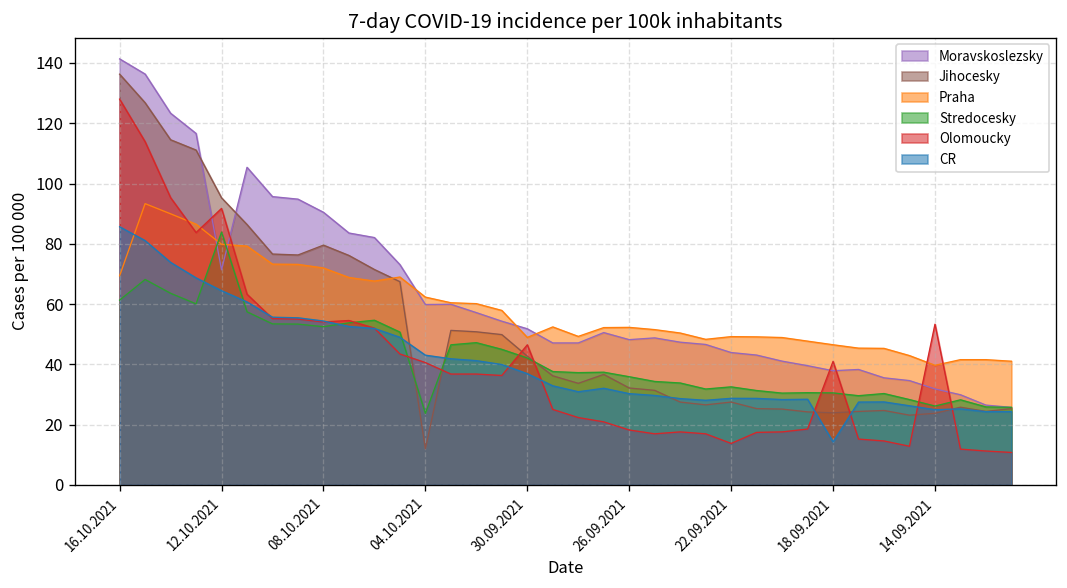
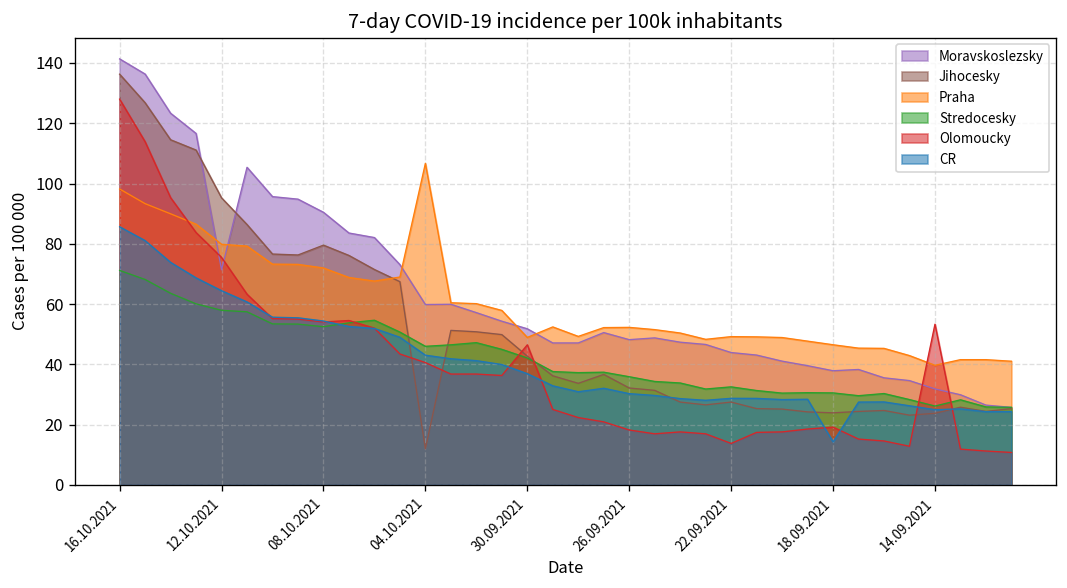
Praha, 16.10.2021: 69 -> 98
Stredocesky, 16.10.2021: 61 -> 71
Stredocesky, 12.10.2021: 84 -> 58
Olomoucky, 12.10.2021: 92 -> 75
Praha, 04.10.2021: 62 -> 107
Stredocesky, 04.10.2021: 24 -> 46
Olomoucky, 18.09.2021: 41 -> 19
